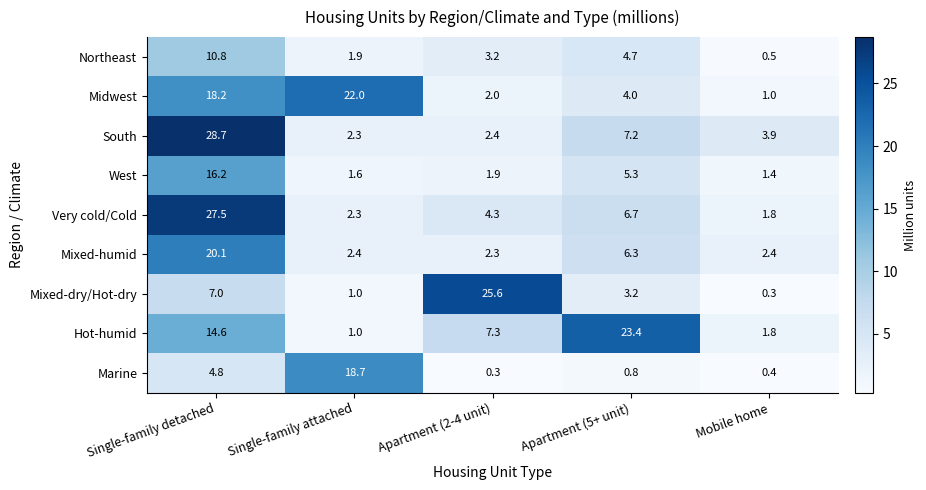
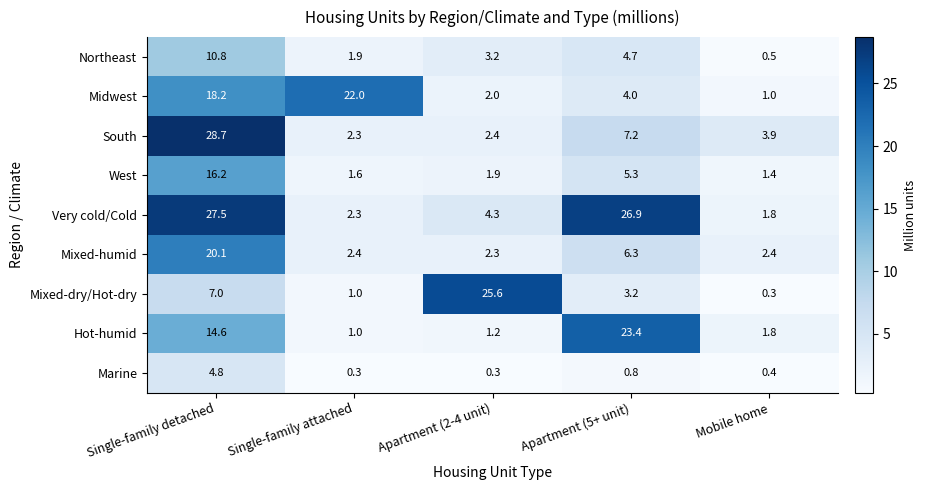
Very cold/Cold, Apartment (5+ unit): 6.7 -> 26.9
Hot-humid, Apartment (2-4 unit): 7.3 -> 1.2
Marine, Single-family attached: 18.7 -> 0.3
